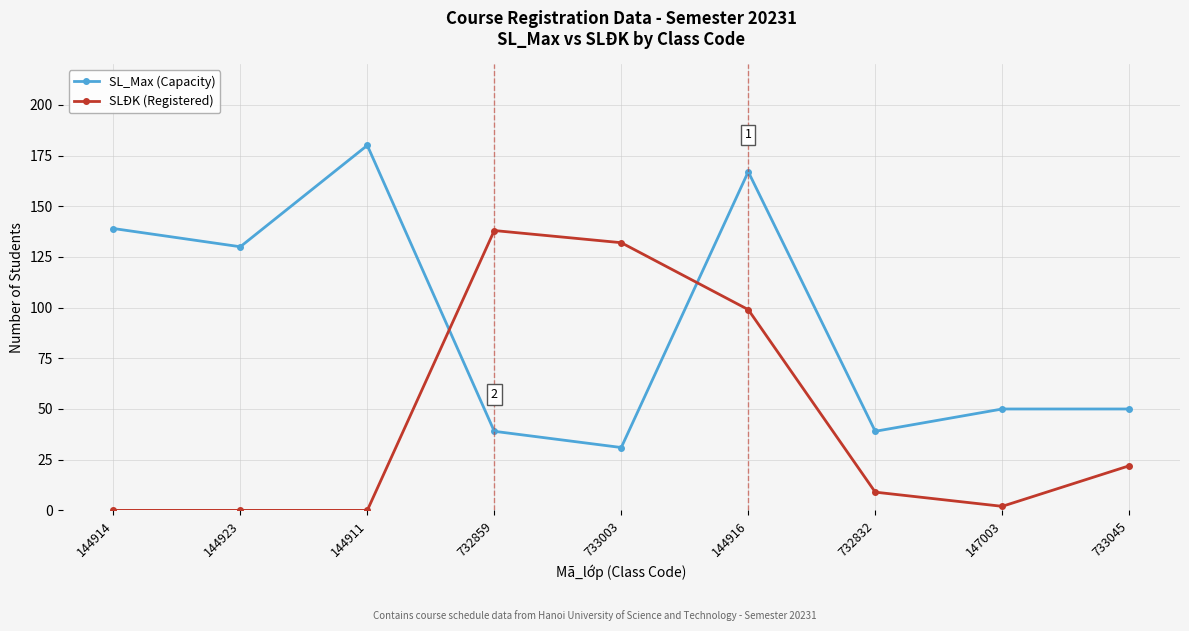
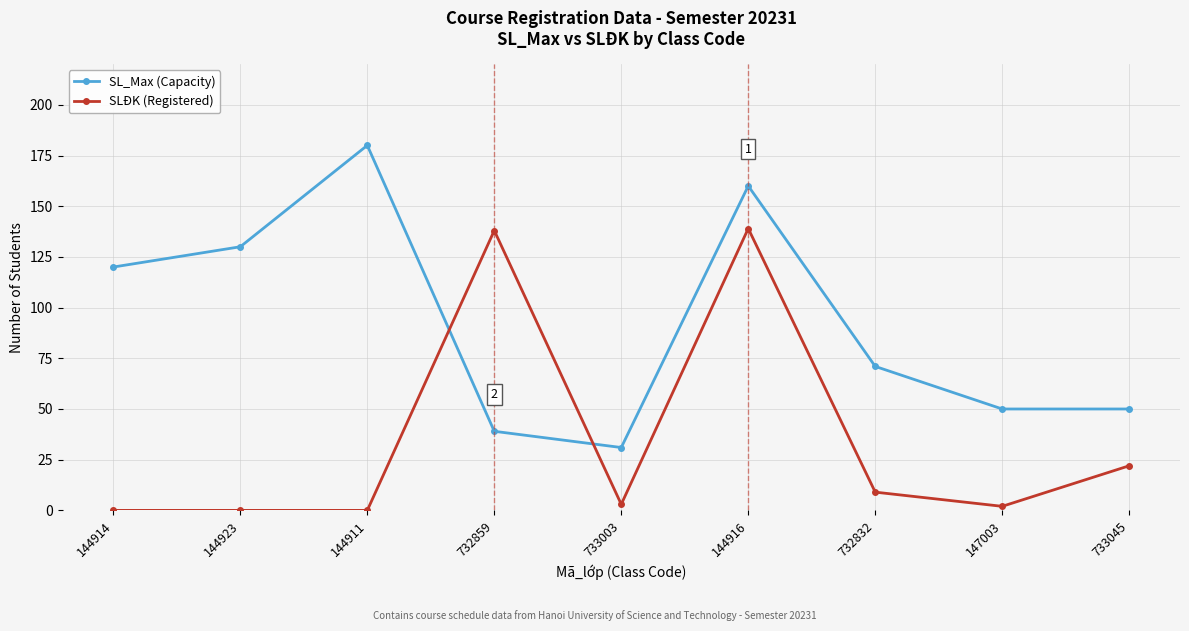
SL_Max (Capacity), 144914: 139 -> 120
SLĐK (Registered), 733003: 132 -> 3
SL_Max (Capacity), 144916: 167 -> 160
SLĐK (Registered), 144916: 99 -> 139
SL_Max (Capacity), 732832: 39 -> 71
